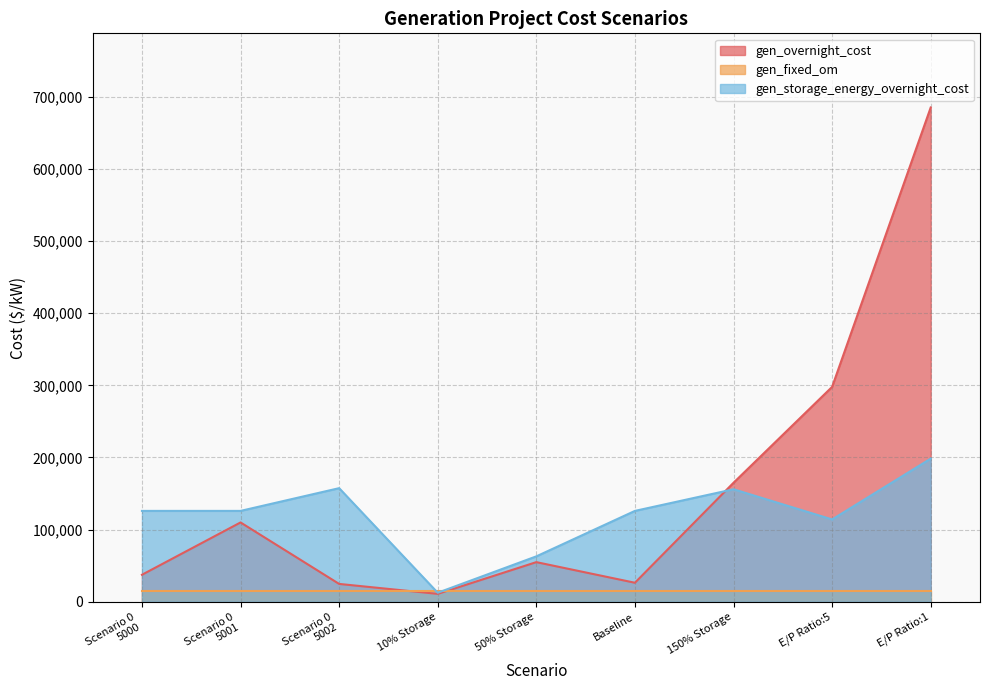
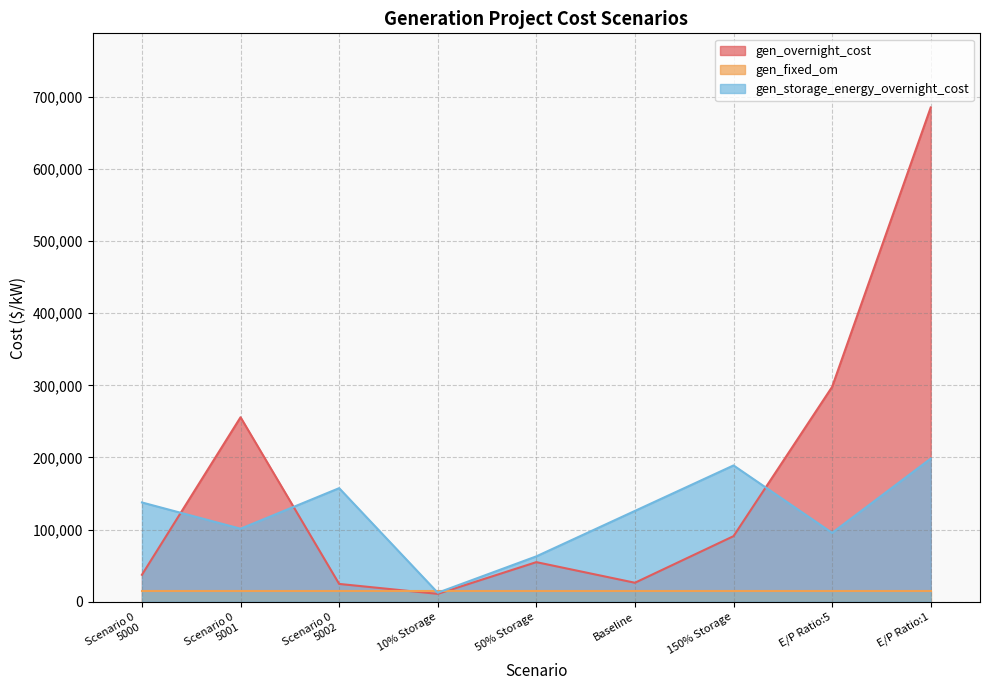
gen_storage_energy_overnight_cost, Scenario 0 5000: 130,000 -> 140,000
gen_overnight_cost, Scenario 0 5001: 110,000 -> 260,000
gen_storage_energy_overnight_cost, Scenario 0 5001: 130,000 -> 100,000
gen_overnight_cost, 150% Storage: 170,000 -> 90,000
gen_storage_energy_overnight_cost, 150% Storage: 160,000 -> 190,000
gen_storage_energy_overnight_cost, E/P Ratio:5: 110,000 -> 100,000
